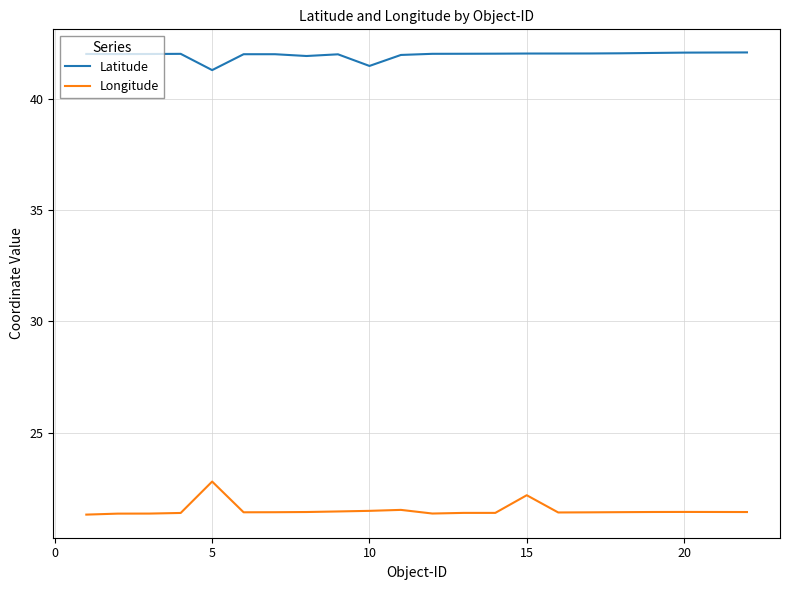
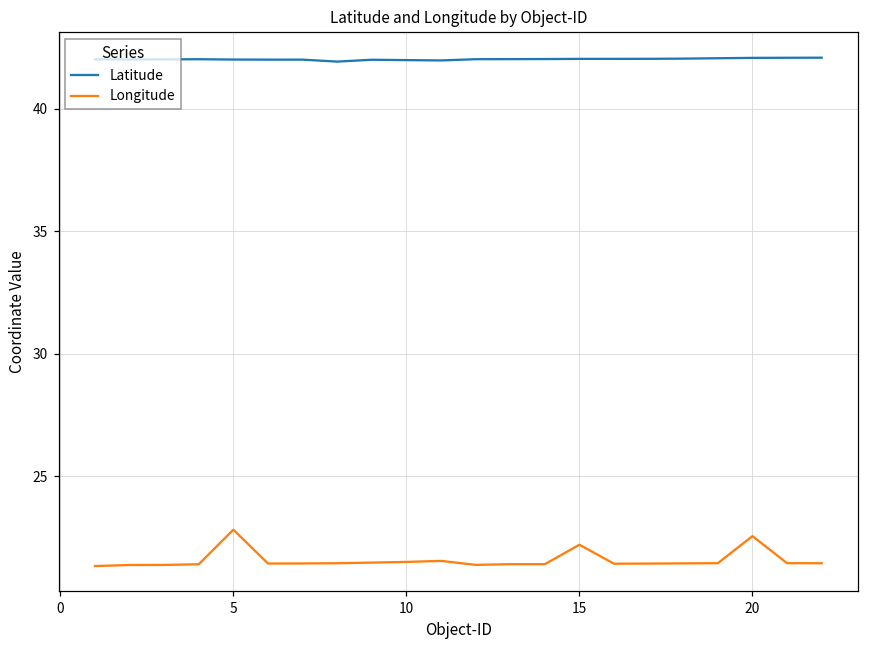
Latitude, 5: 41.3 -> 42.0
Latitude, 10: 41.5 -> 42.0
Longitude, 20: 21.5 -> 22.6
